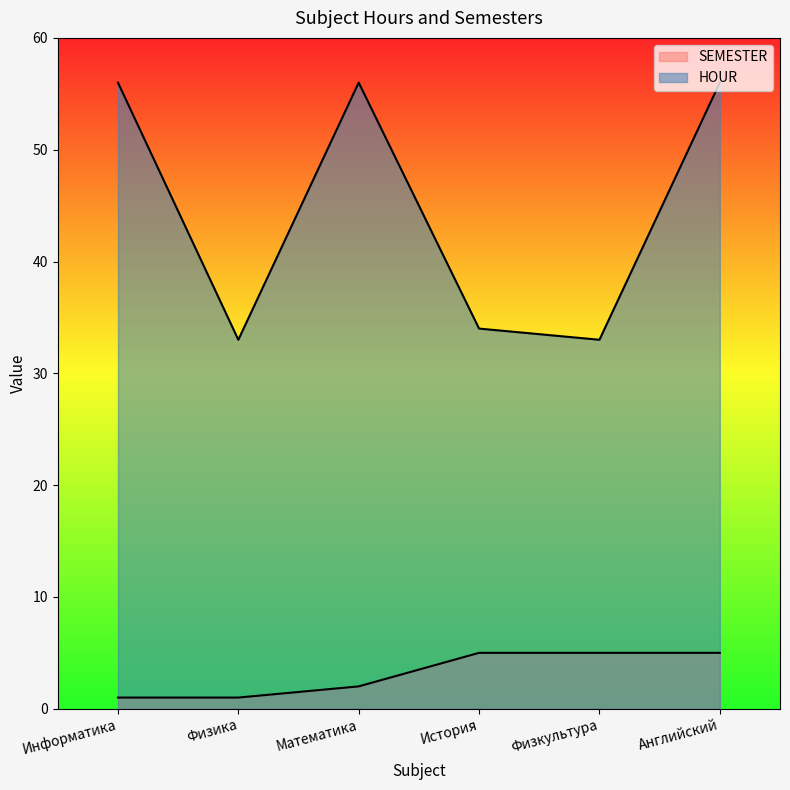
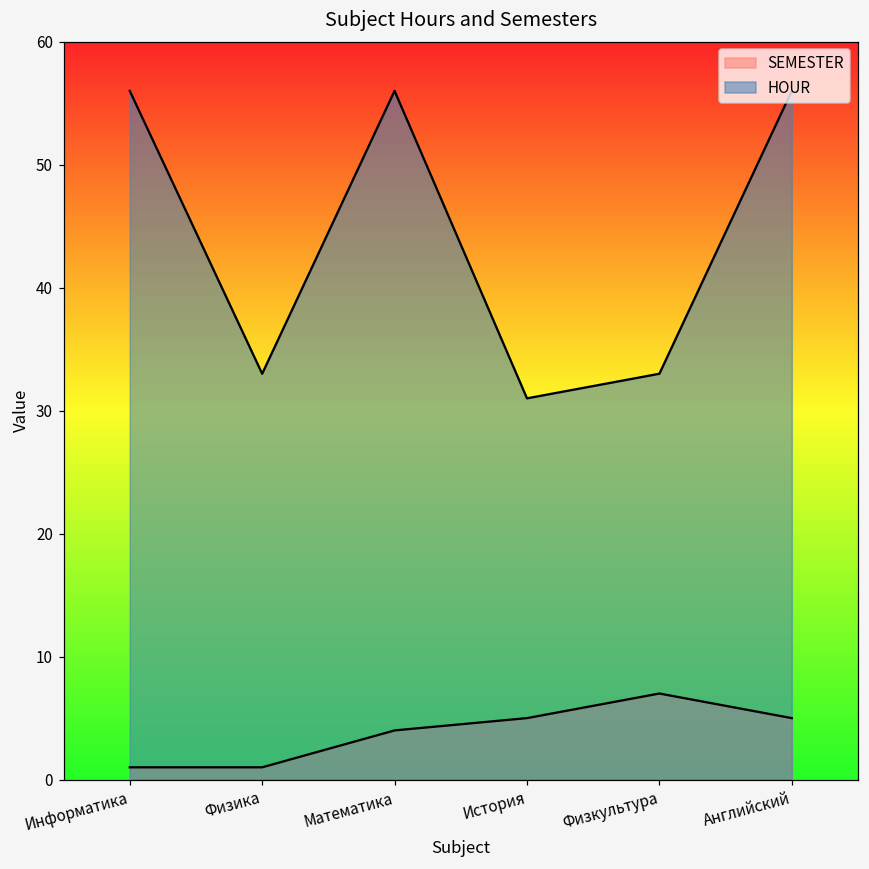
SEMESTER, Математика: 2 -> 4
HOUR, История: 34 -> 31
SEMESTER, Физкультура: 5 -> 7
